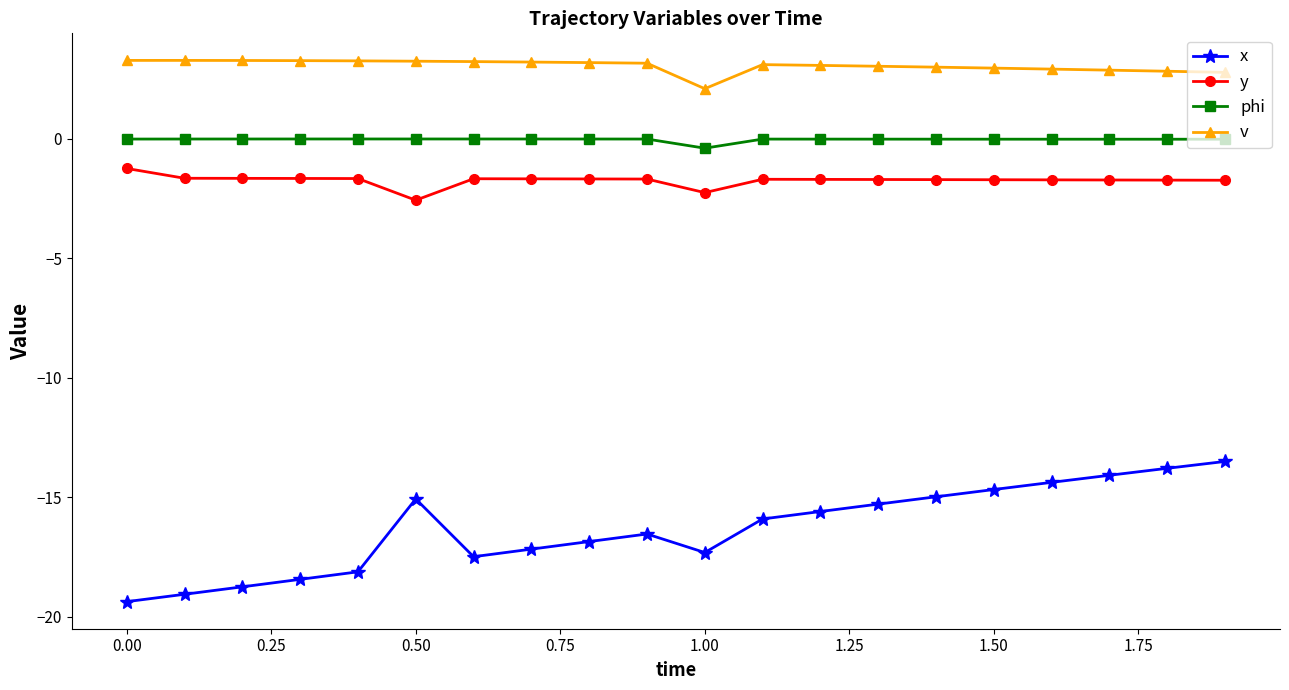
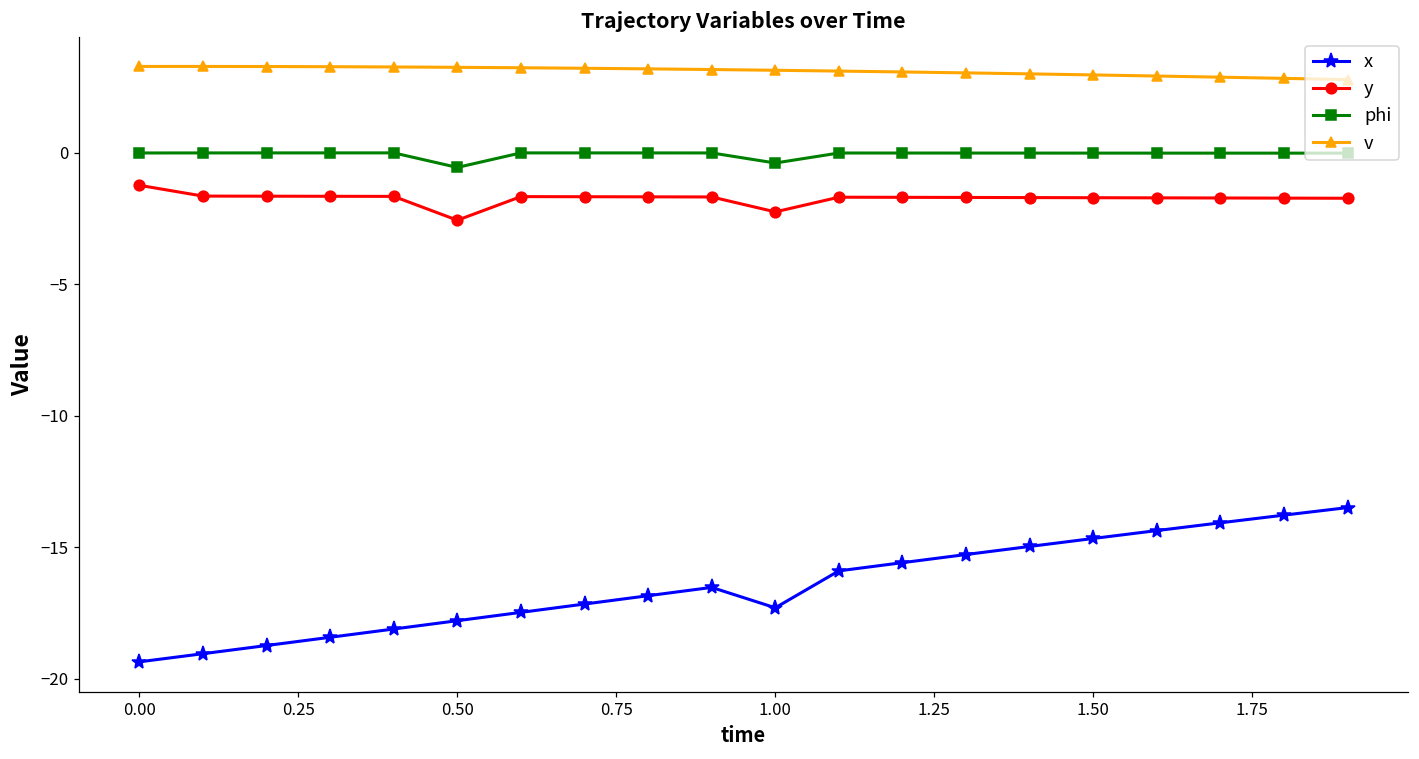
x, 0.50: -15.1 -> -17.8
phi, 0.50: 0.0 -> -0.6
v, 1.00: 2.1 -> 3.1
